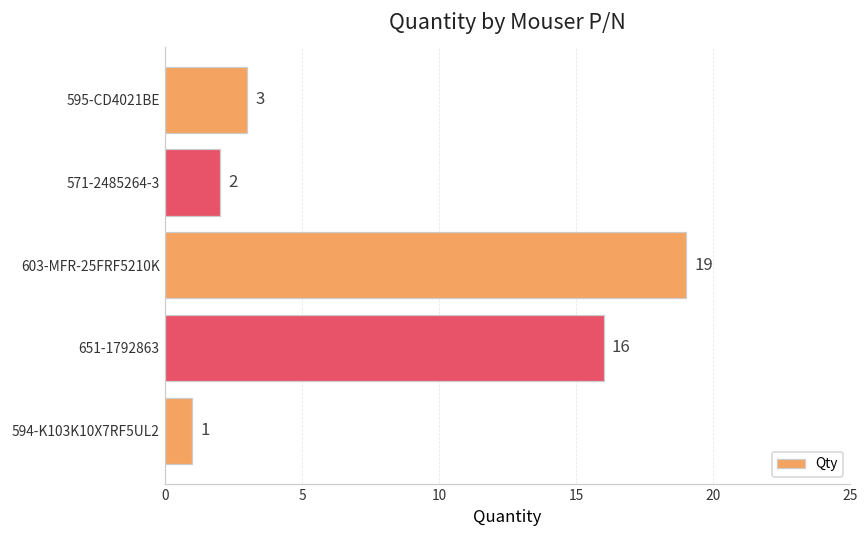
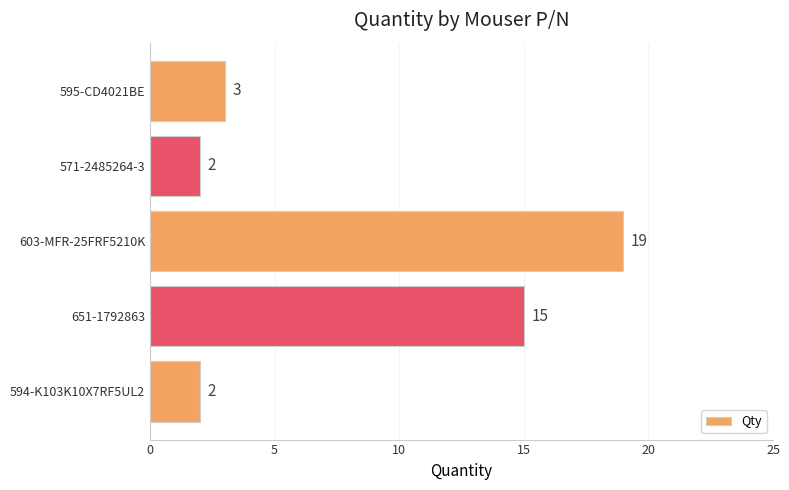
651-1792863: 16 -> 15
594-K103K10X7RF5UL2: 1 -> 2
